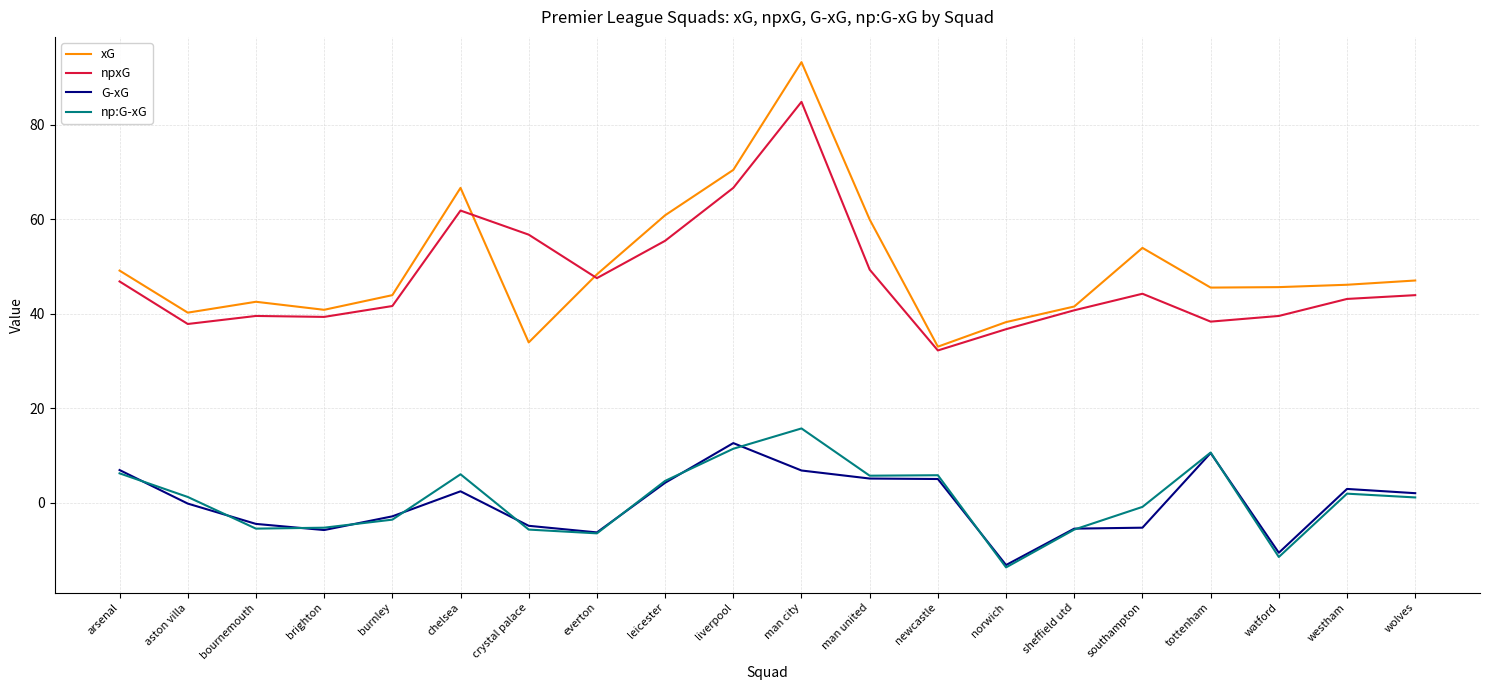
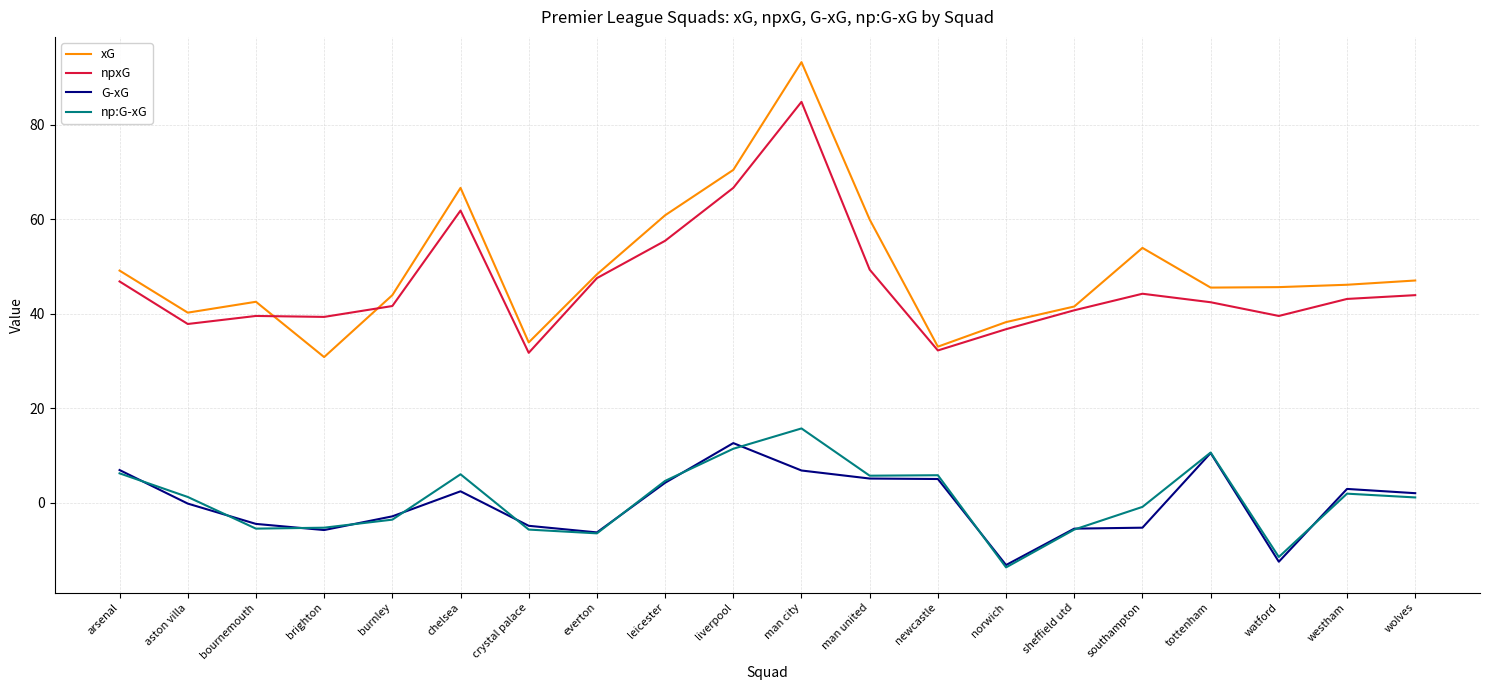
xG, brighton: 41 -> 31
npxG, crystal palace: 57 -> 32
npxG, tottenham: 38 -> 42
G-xG, watford: -11 -> -13
